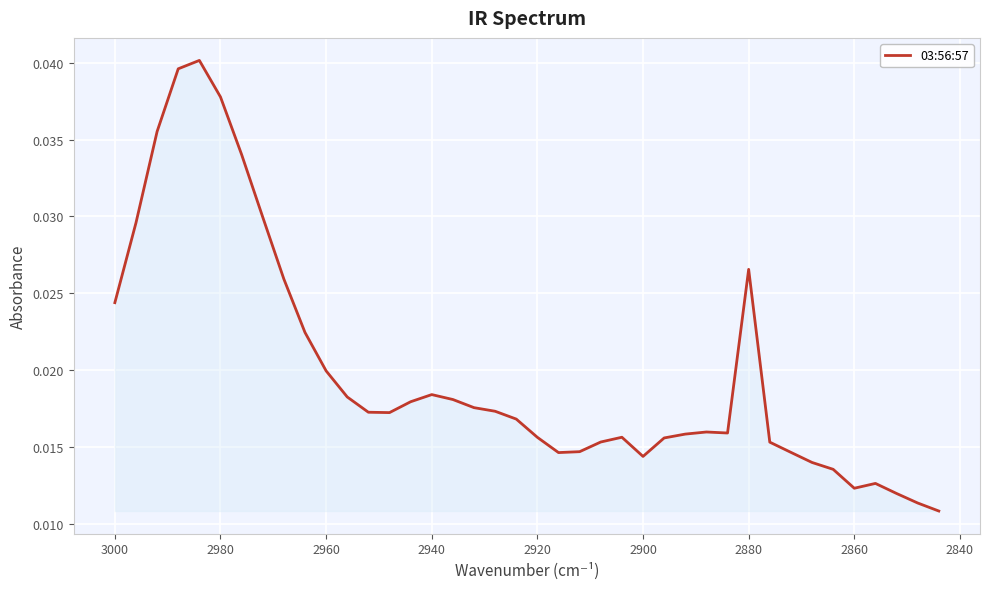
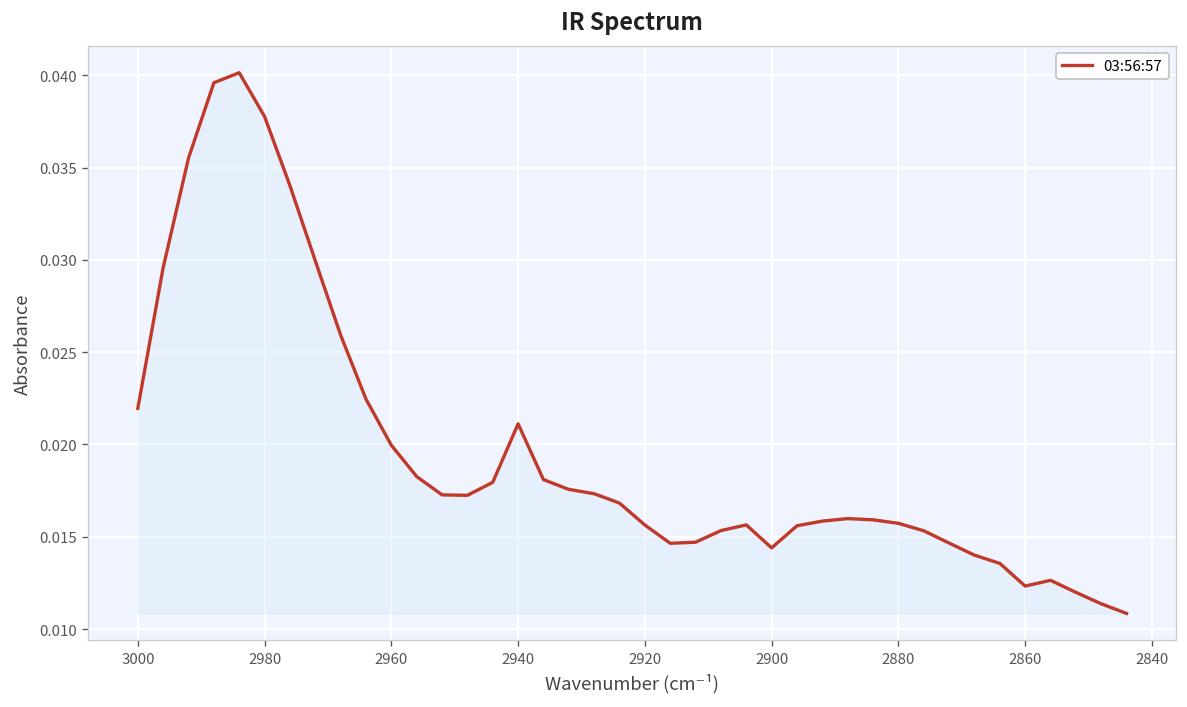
3000: 0.0244 -> 0.0220
2940: 0.0184 -> 0.0211
2880: 0.0266 -> 0.0157
